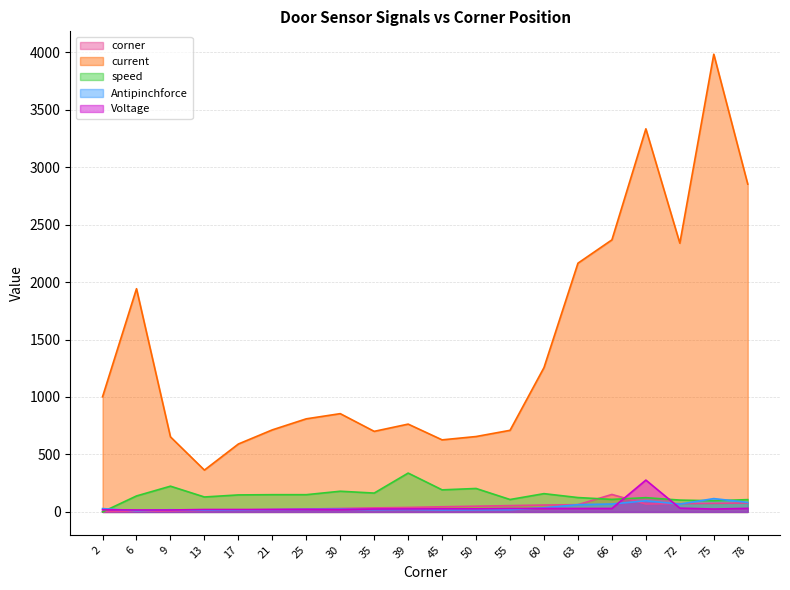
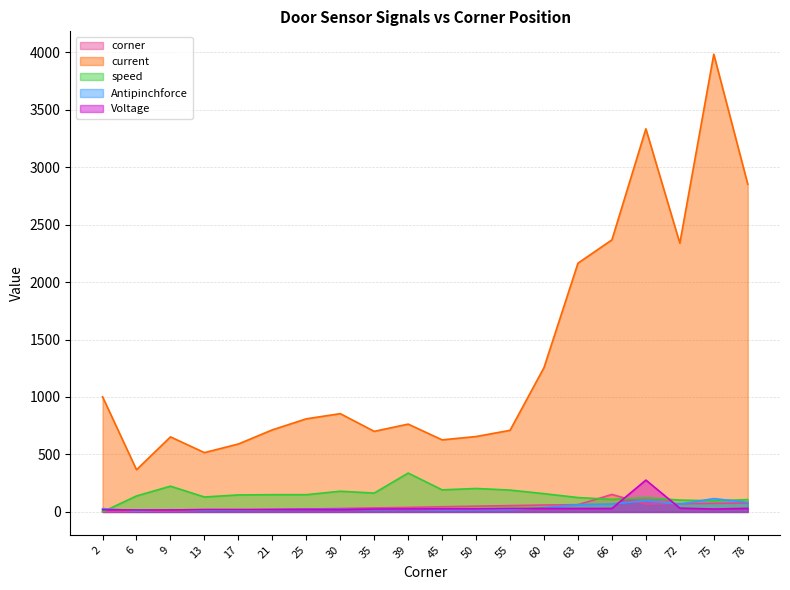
current, 6: 1940 -> 370
current, 13: 360 -> 520
speed, 55: 110 -> 190
